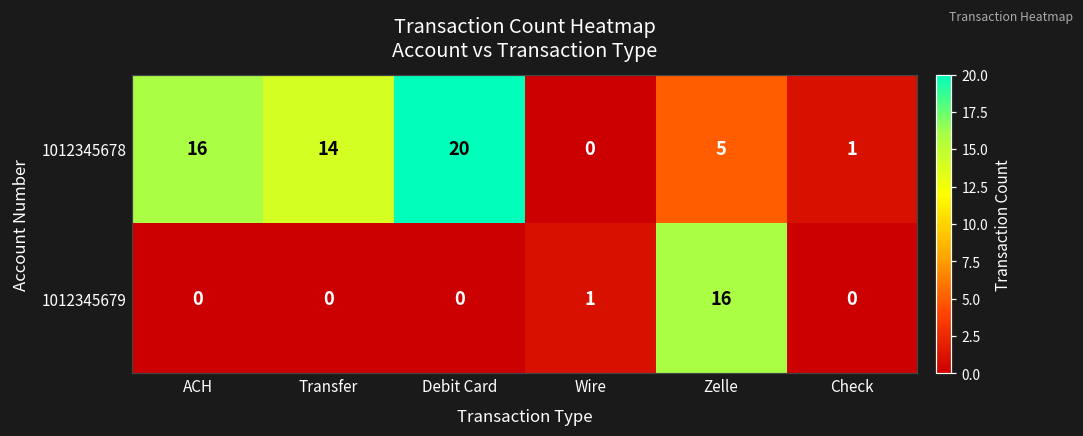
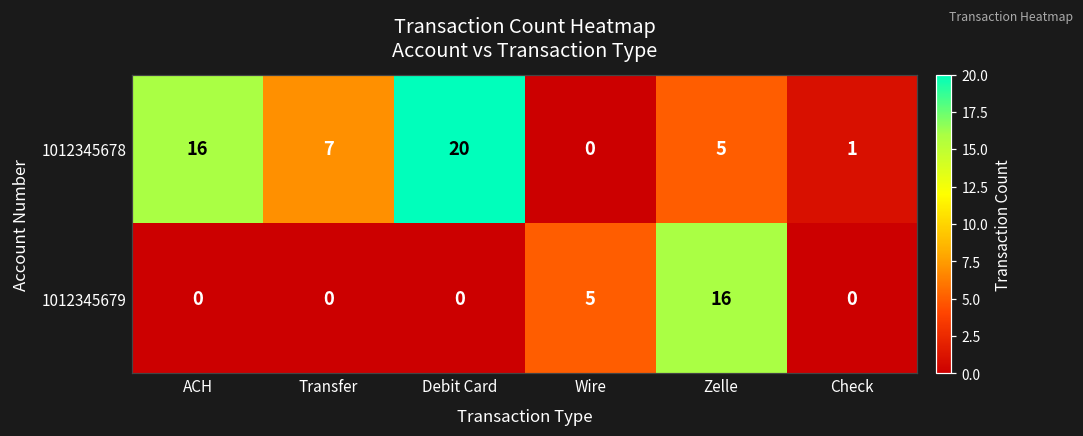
1012345678, Transfer: 14 -> 7
1012345679, Wire: 1 -> 5
